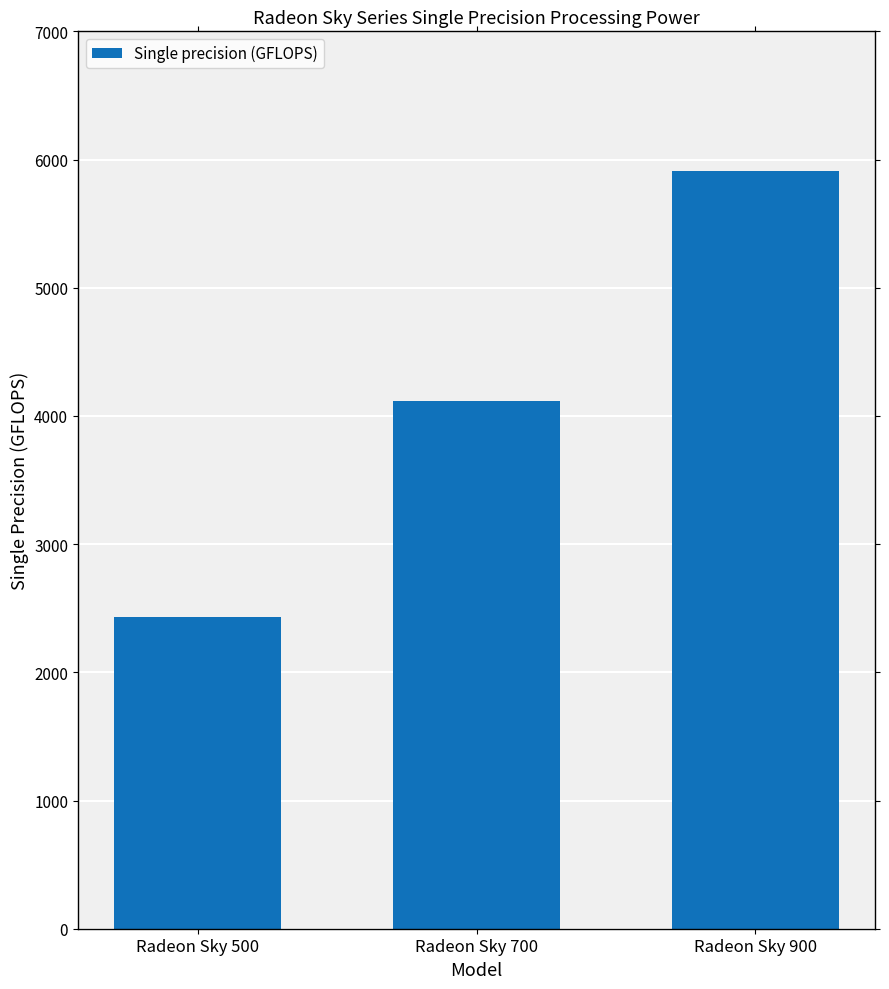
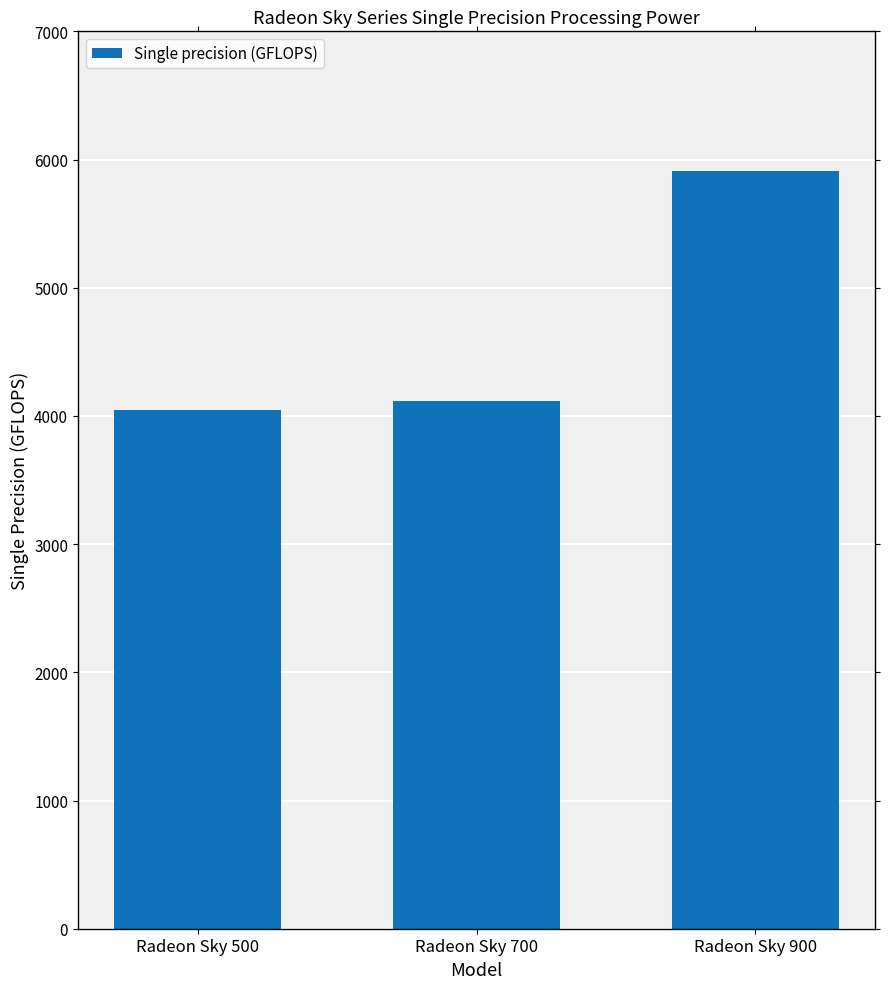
Radeon Sky 500: 2430 -> 4050
